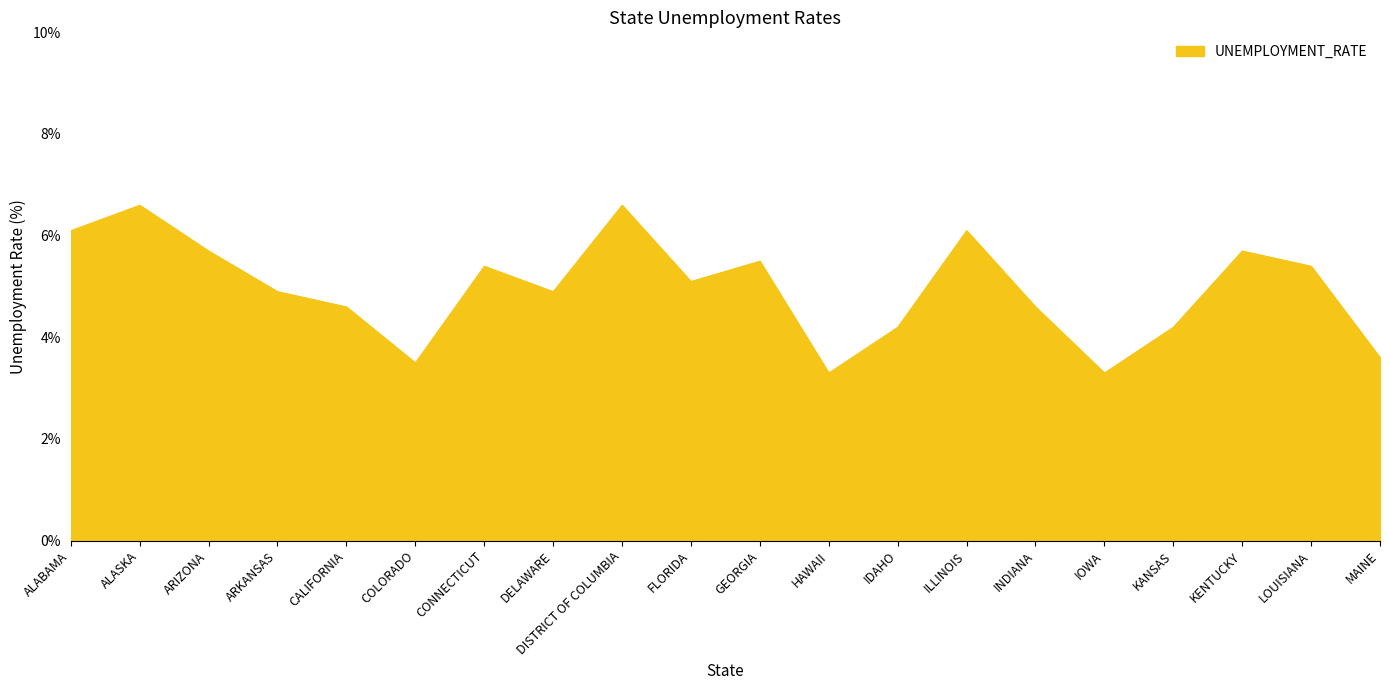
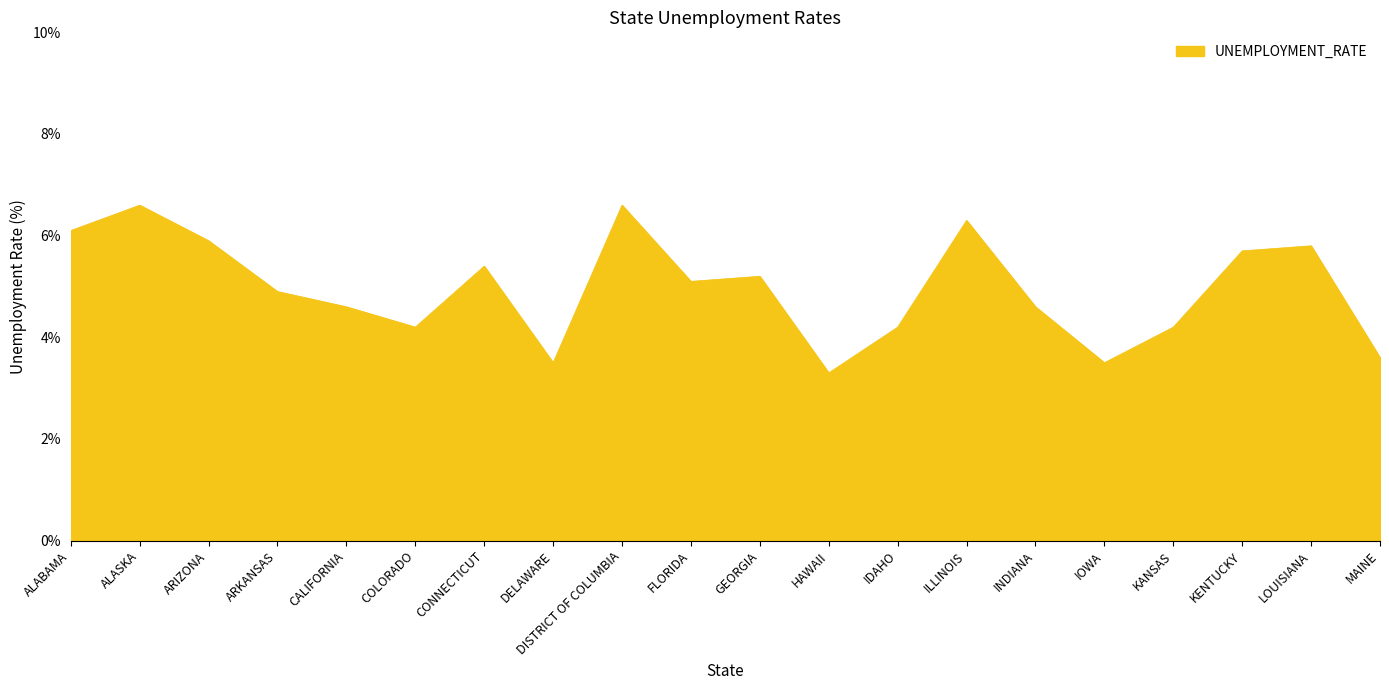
ARIZONA: 5.7% -> 5.9%
COLORADO: 3.5% -> 4.2%
DELAWARE: 4.9% -> 3.5%
GEORGIA: 5.5% -> 5.2%
ILLINOIS: 6.1% -> 6.3%
IOWA: 3.3% -> 3.5%
LOUISIANA: 5.4% -> 5.8%
